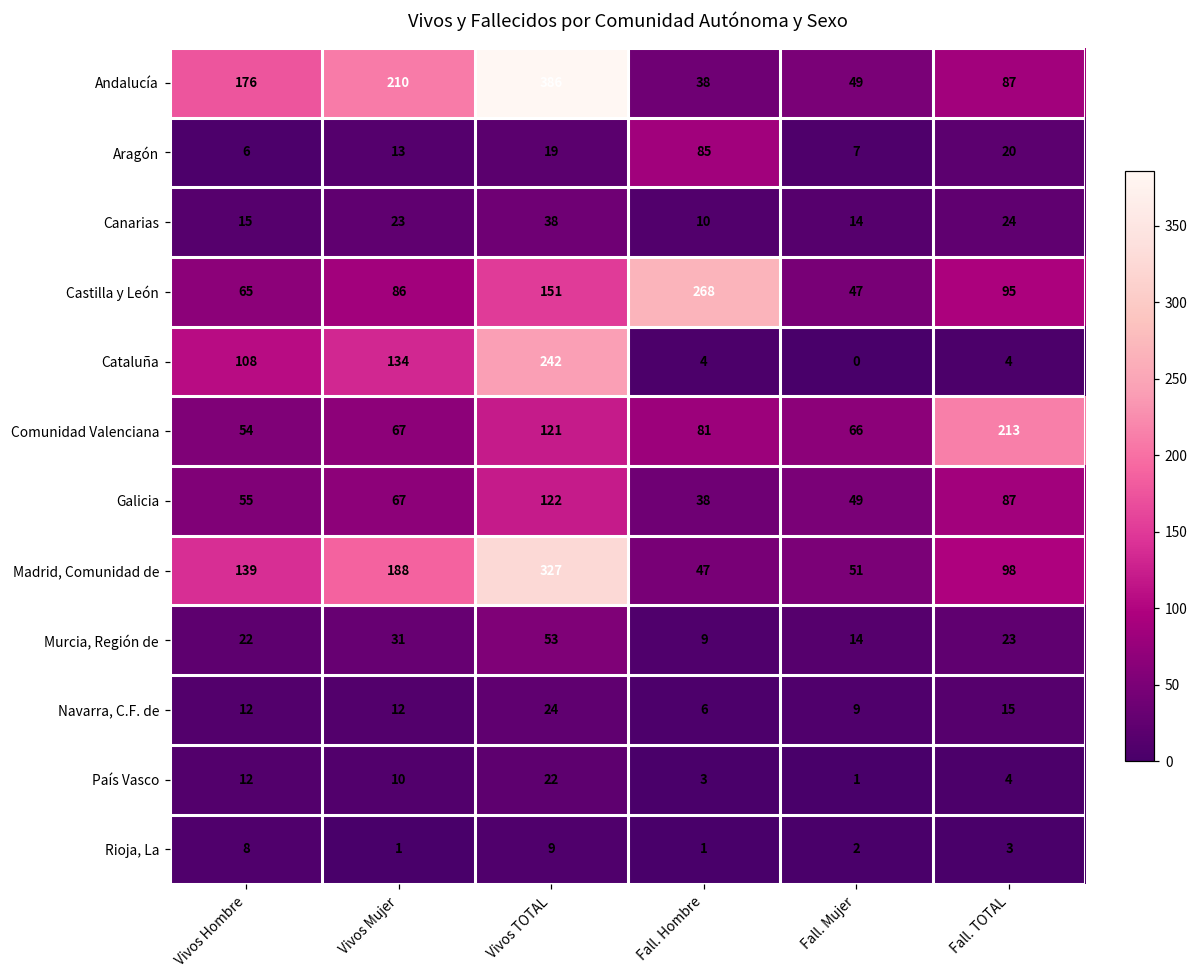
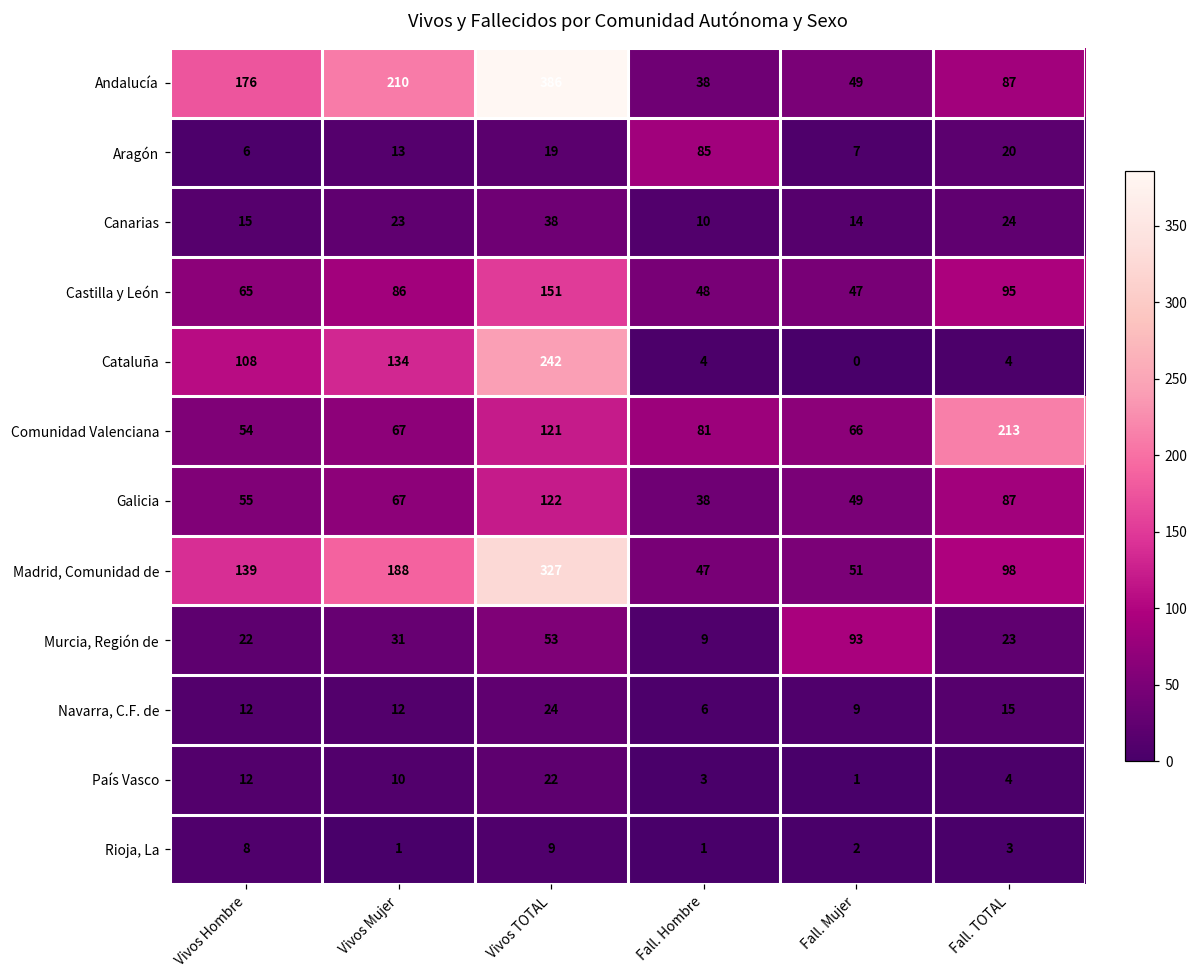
Castilla y León, Fall. Hombre: 268 -> 48
Murcia, Región de, Fall. Mujer: 14 -> 93
